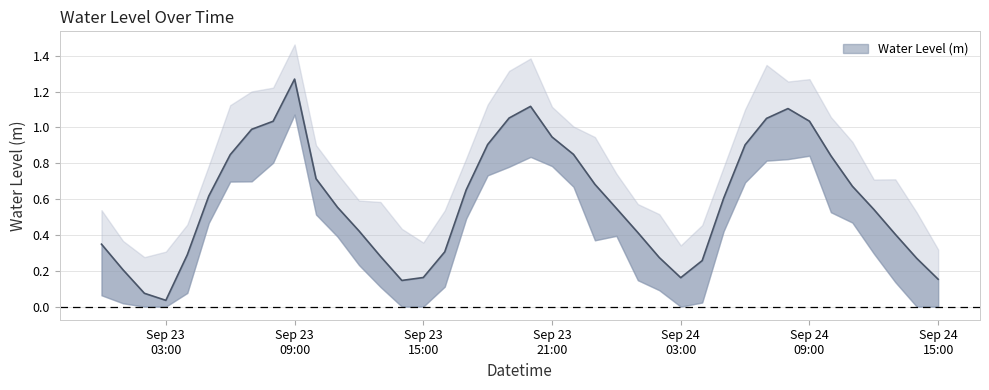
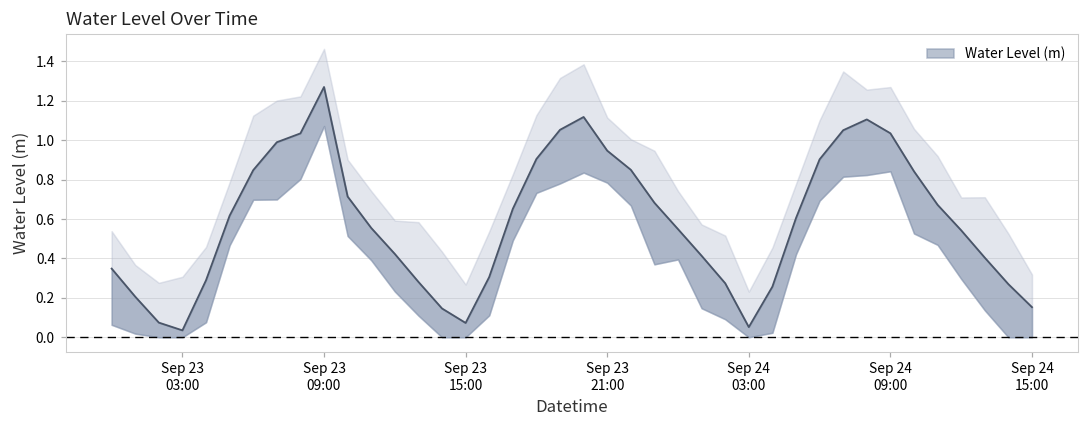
Water Level (m), Sep 23 15:00: 0.16 -> 0.07
Water Level (m), Sep 24 03:00: 0.16 -> 0.05
